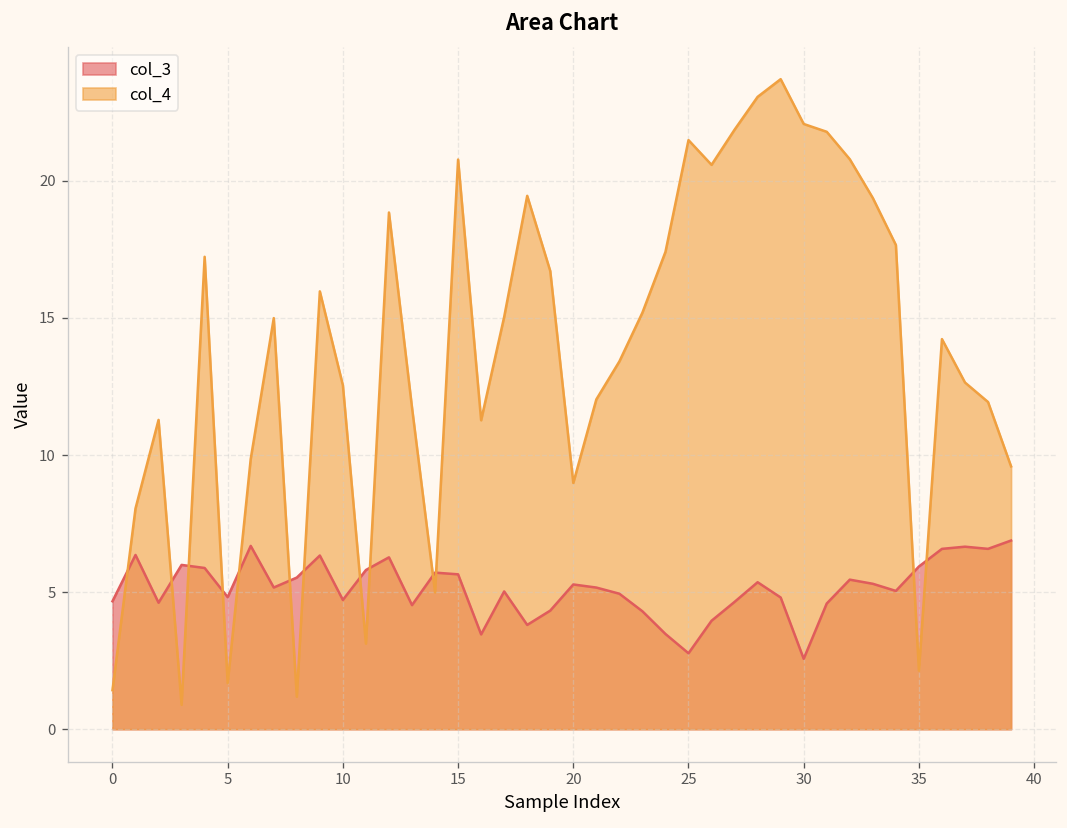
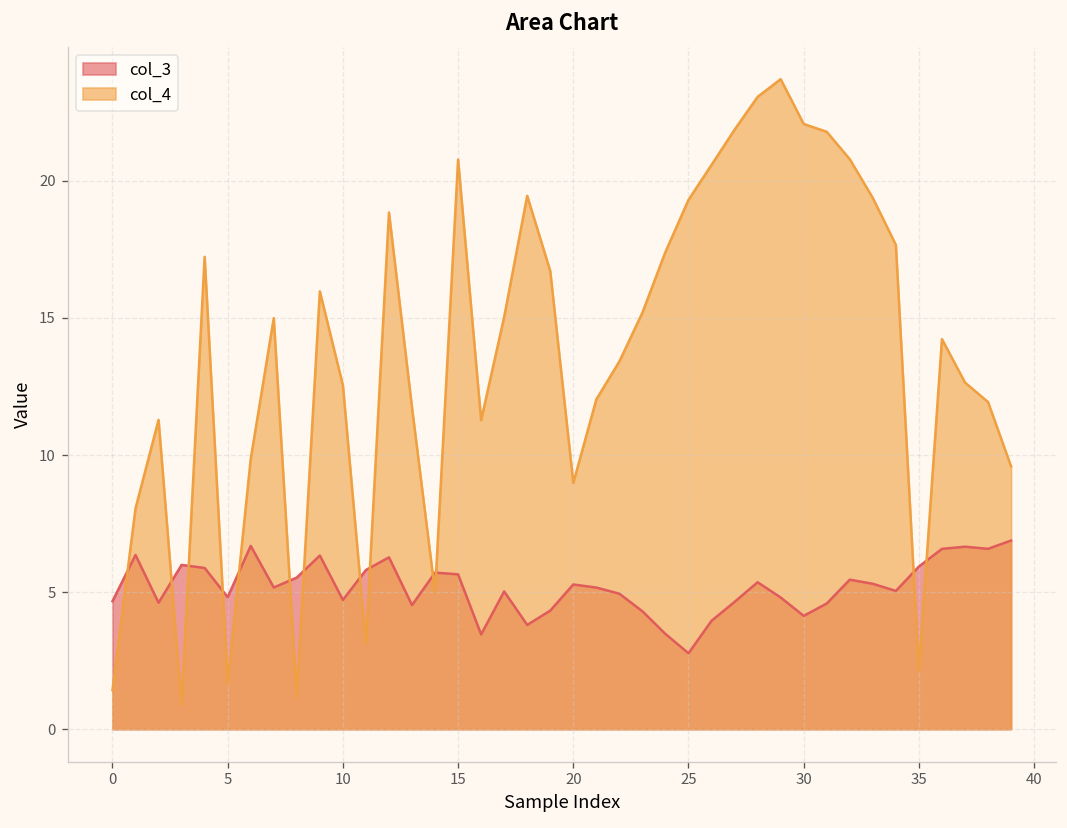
col_4, 25: 21.5 -> 19.3
col_3, 30: 2.6 -> 4.1
